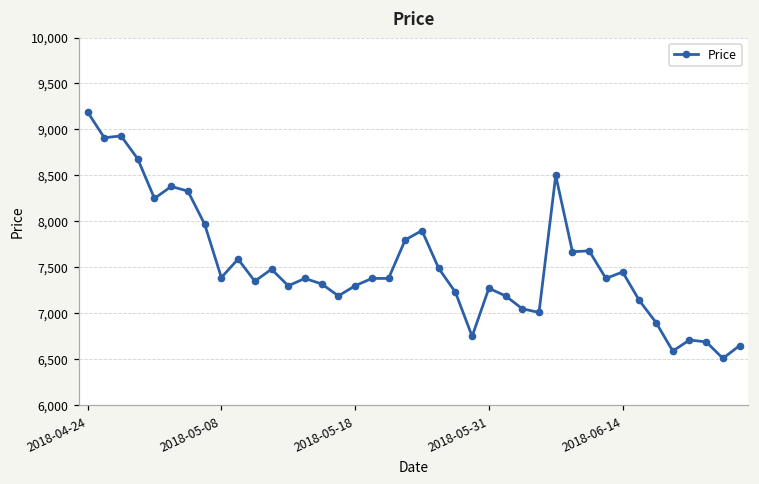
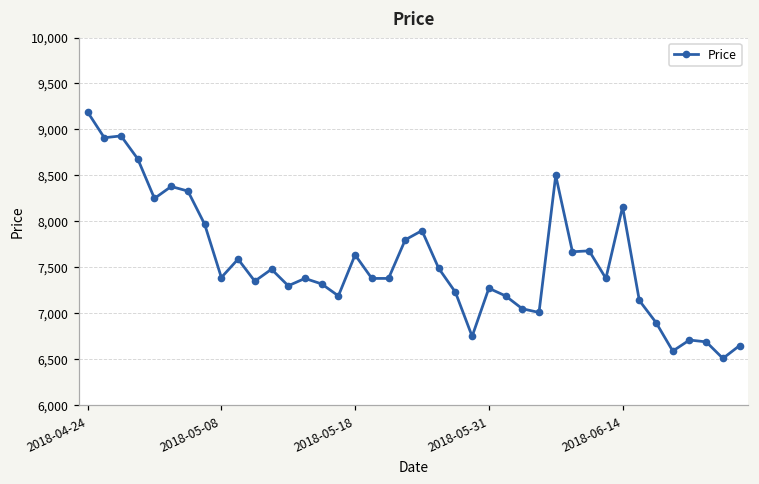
2018-05-18: 7,300 -> 7,600
2018-06-14: 7,500 -> 8,200
